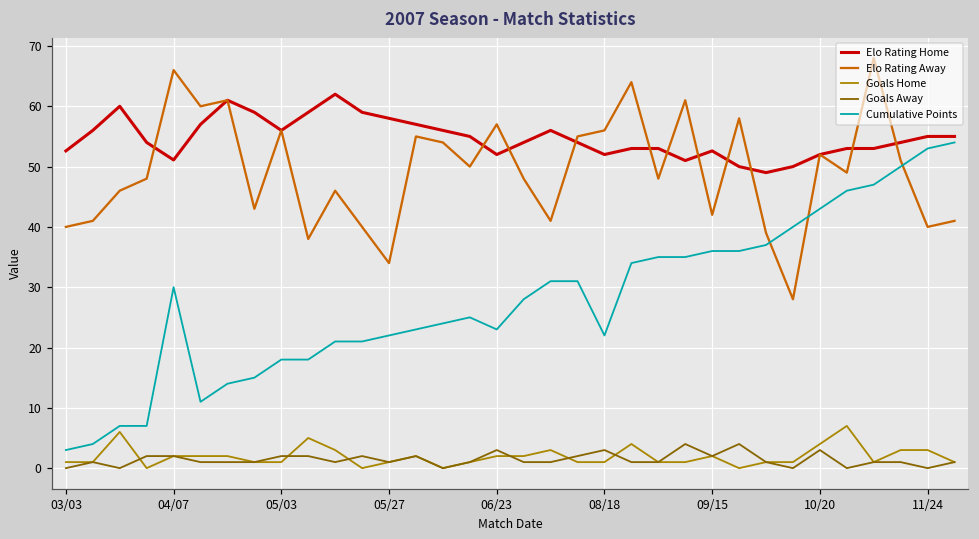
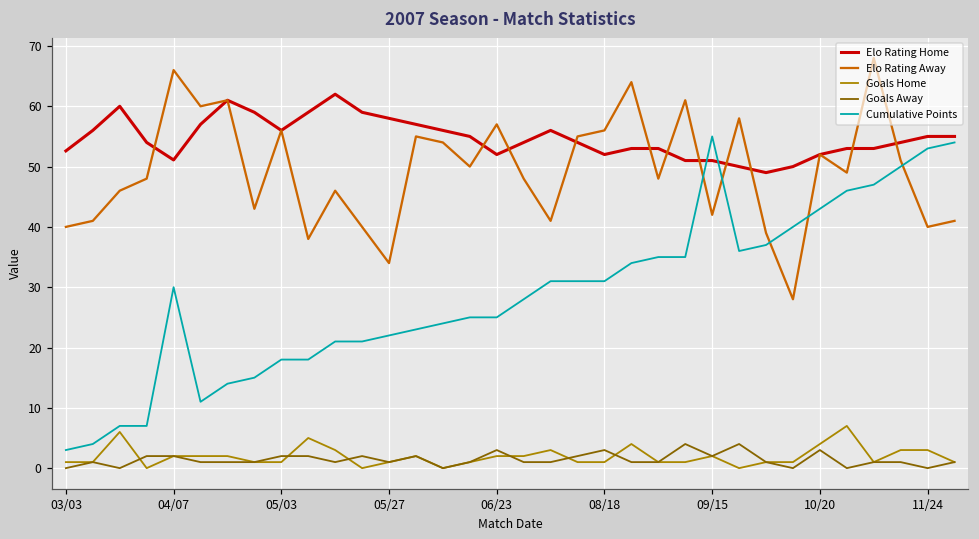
Cumulative Points, 06/23: 23 -> 25
Cumulative Points, 08/18: 22 -> 31
Elo Rating Home, 09/15: 53 -> 51
Cumulative Points, 09/15: 36 -> 55
